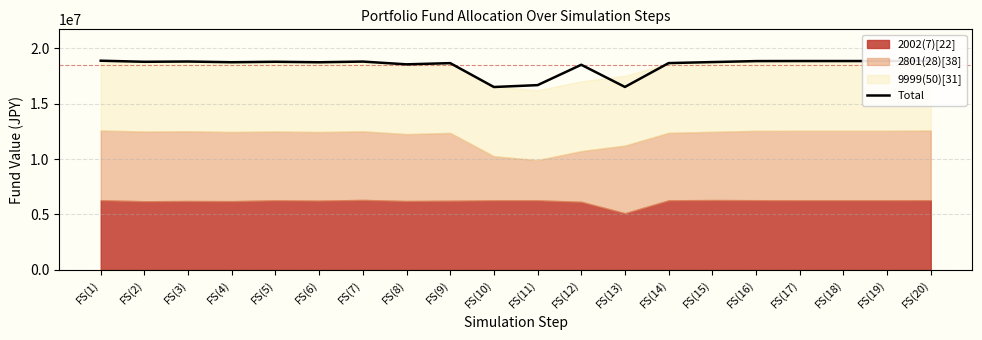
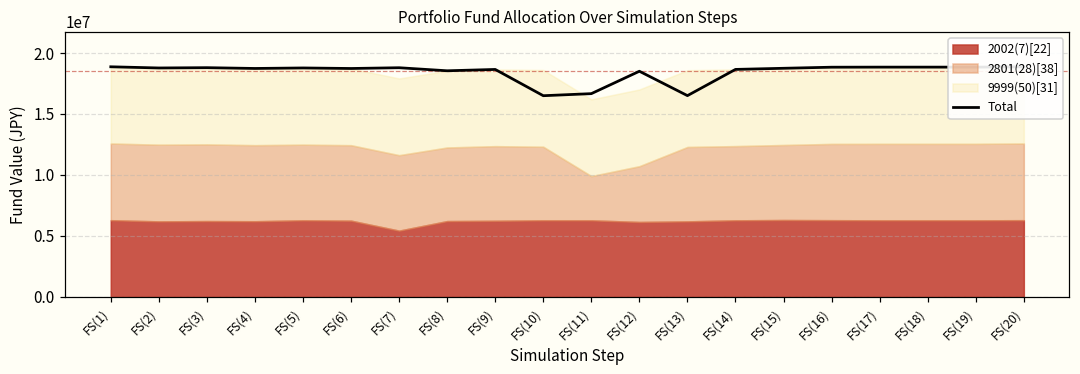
2002(7)[22], FS(7): 6300000 -> 5400000
2801(28)[38], FS(10): 4000000 -> 6000000
2002(7)[22], FS(13): 5100000 -> 6200000
